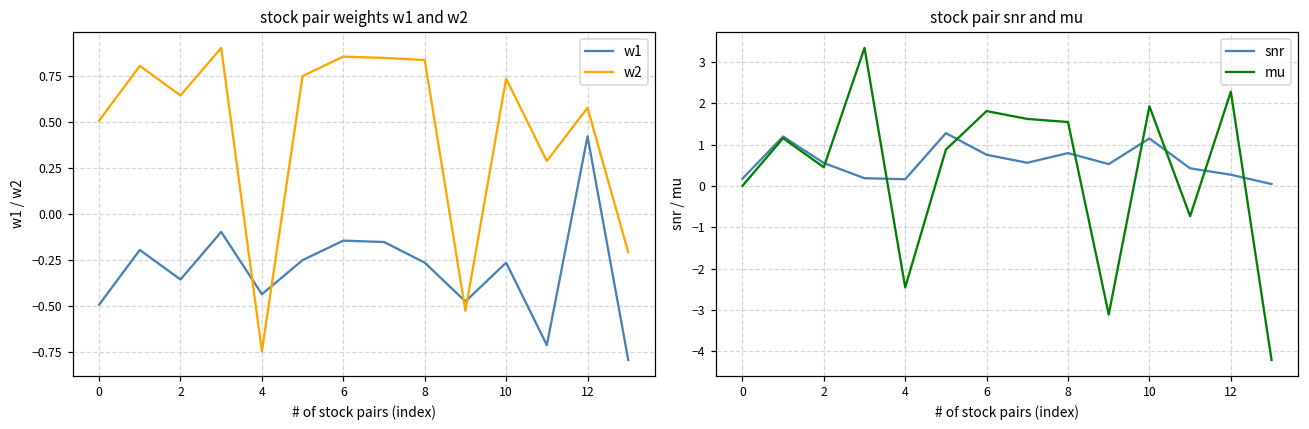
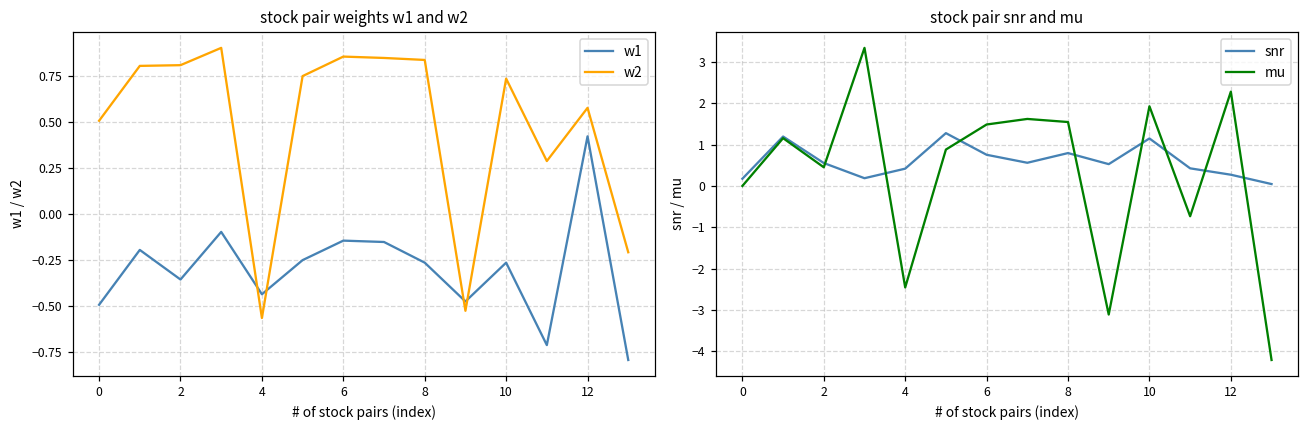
stock pair weights w1 and w2, w2, 2: 0.64 -> 0.81
stock pair weights w1 and w2, w2, 4: -0.75 -> -0.56
stock pair snr and mu, snr, 4: 0.2 -> 0.4
stock pair snr and mu, mu, 6: 1.8 -> 1.5
